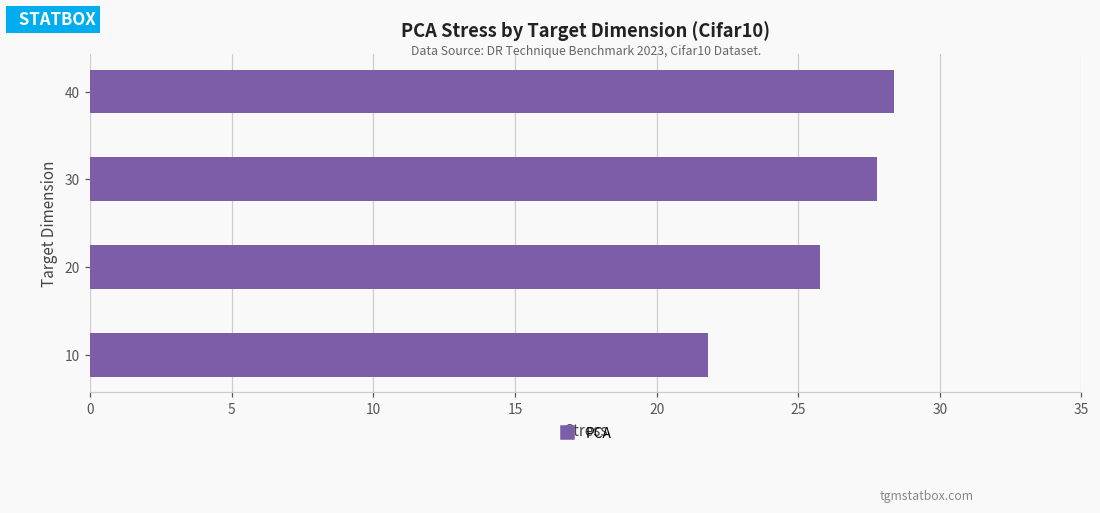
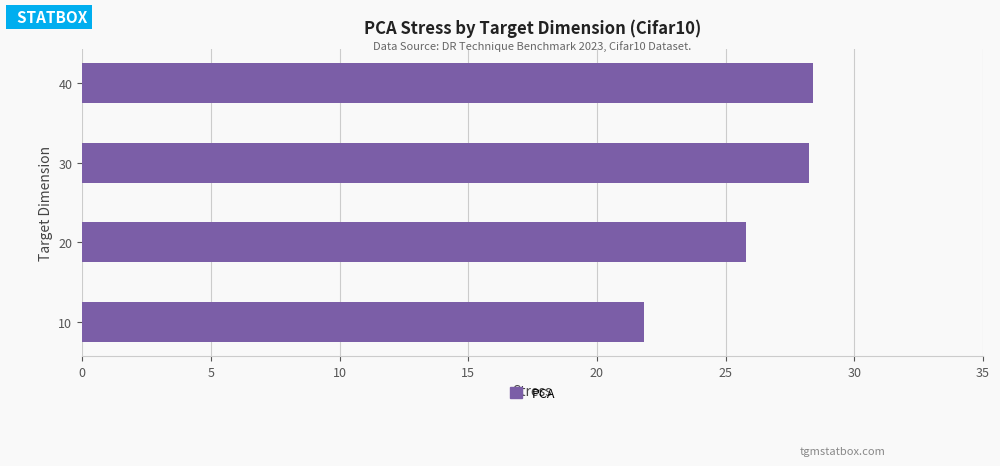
30: 27.8 -> 28.3
